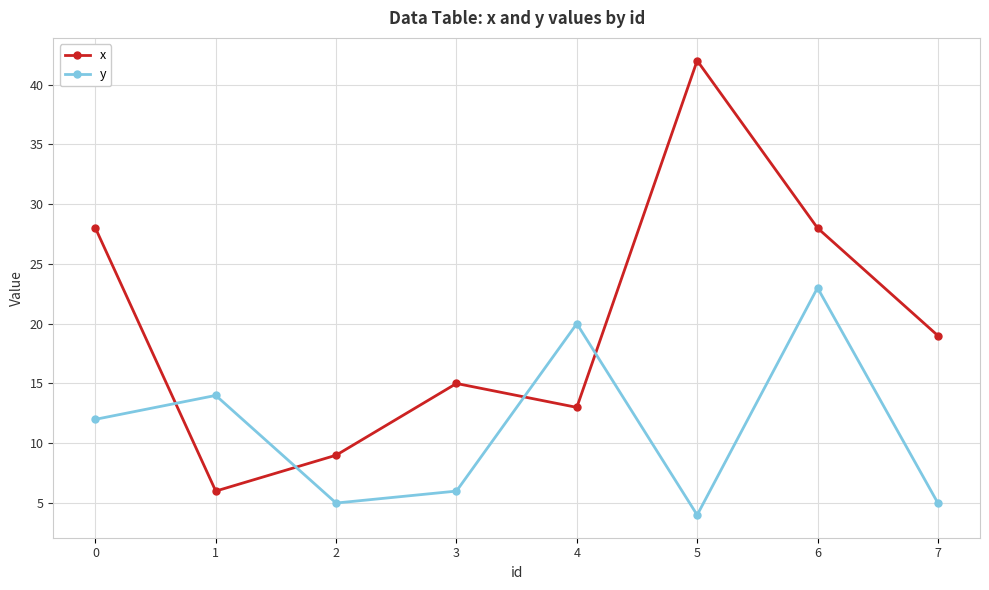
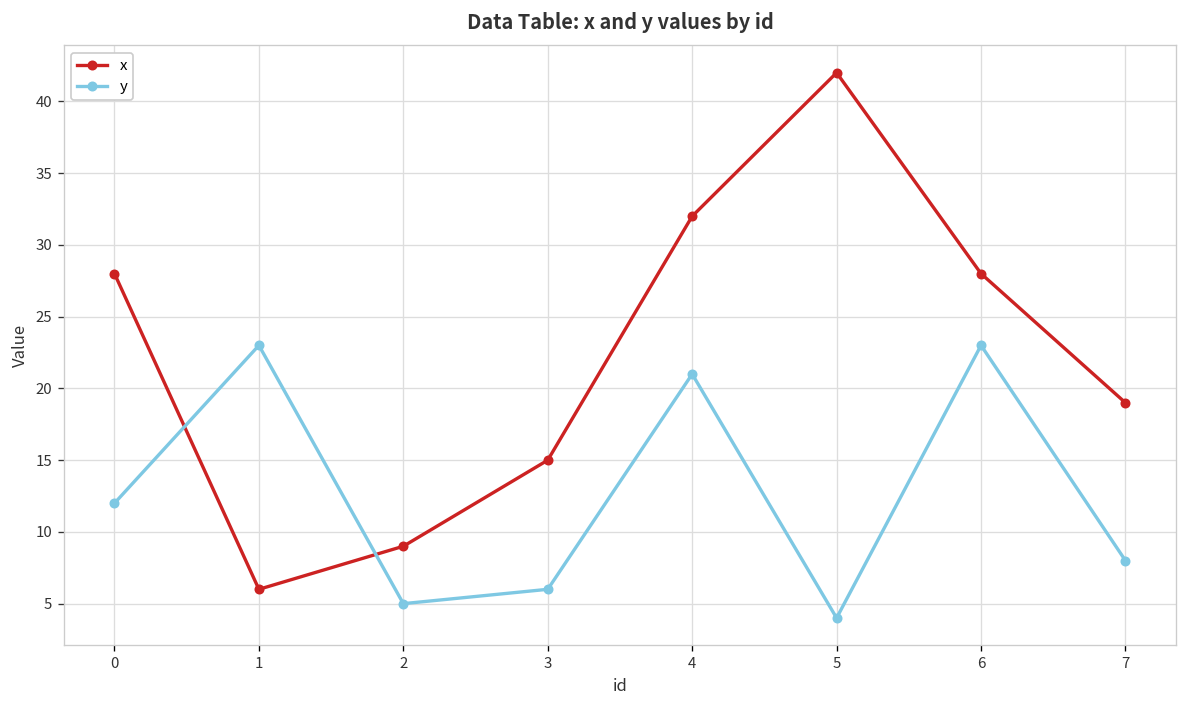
y, 1: 14 -> 23
x, 4: 13 -> 32
y, 4: 20 -> 21
y, 7: 5 -> 8
